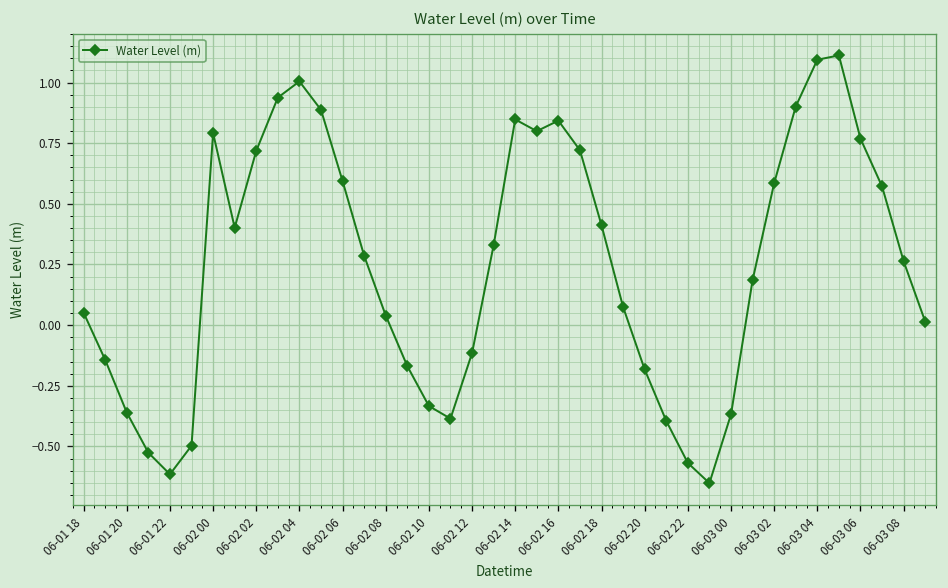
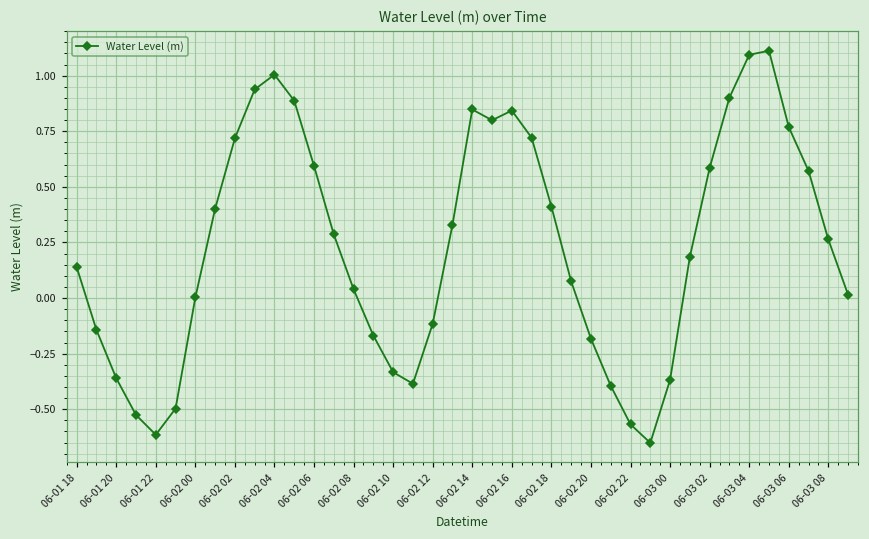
06-01 18: 0.05 -> 0.14
06-02 00: 0.79 -> 0.00
